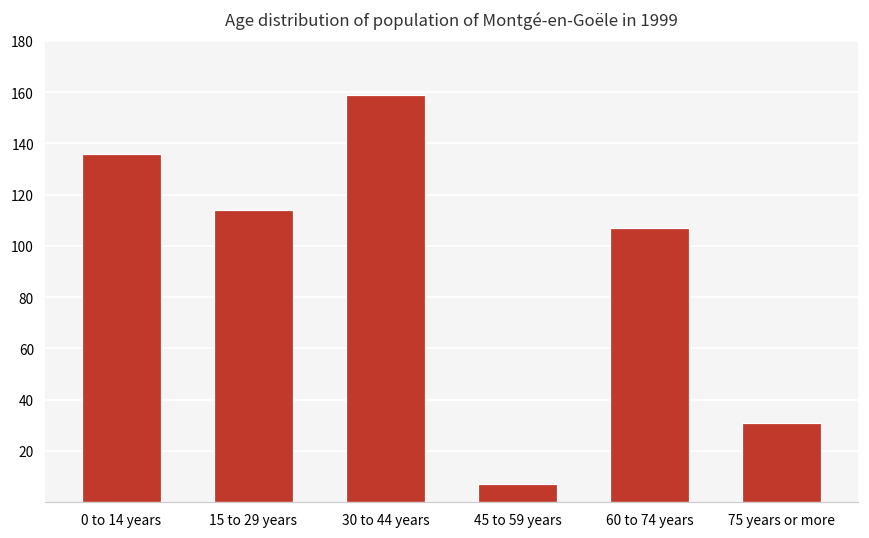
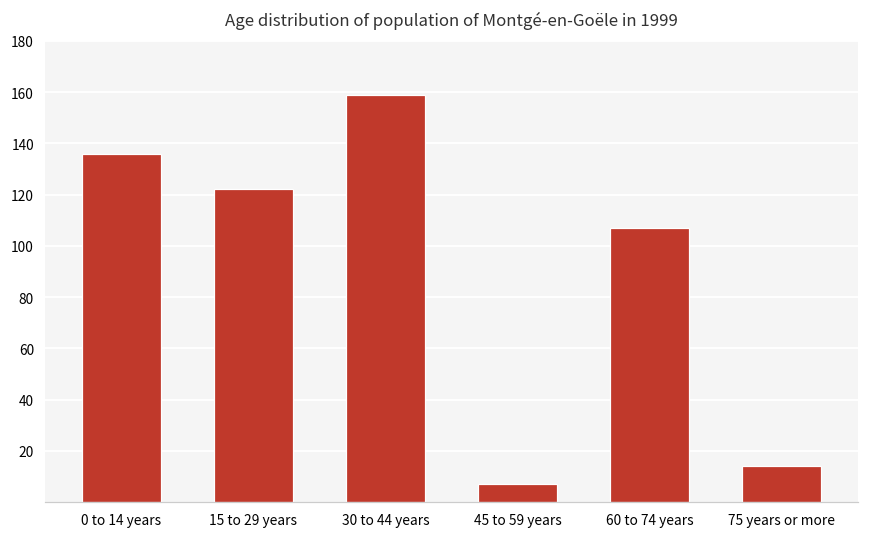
15 to 29 years: 114 -> 122
75 years or more: 31 -> 14
